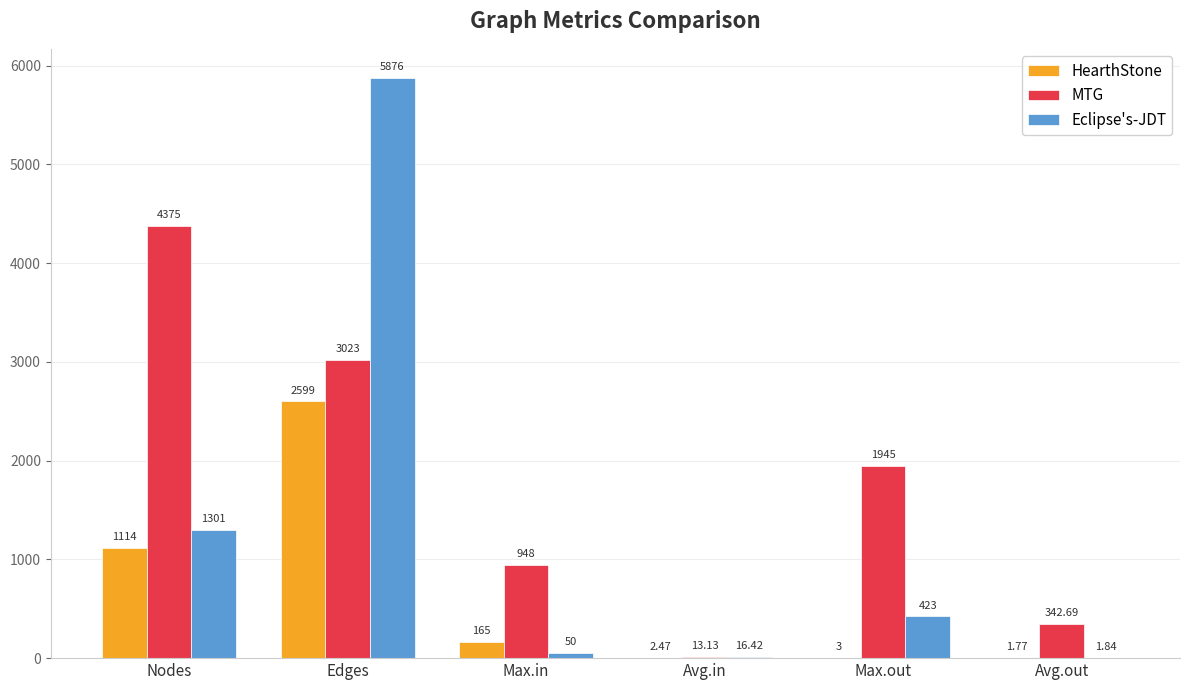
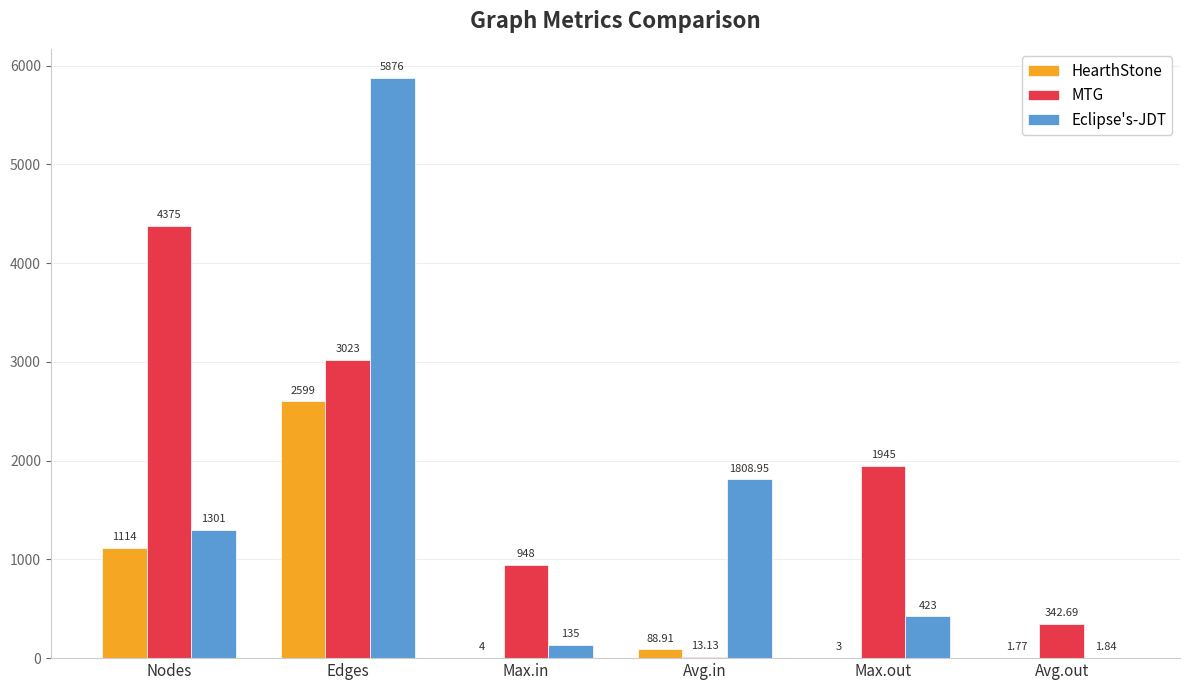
HearthStone, Max.in: 165 -> 4
Eclipse's-JDT, Max.in: 50 -> 135
HearthStone, Avg.in: 2.47 -> 88.91
Eclipse's-JDT, Avg.in: 16.42 -> 1808.95
